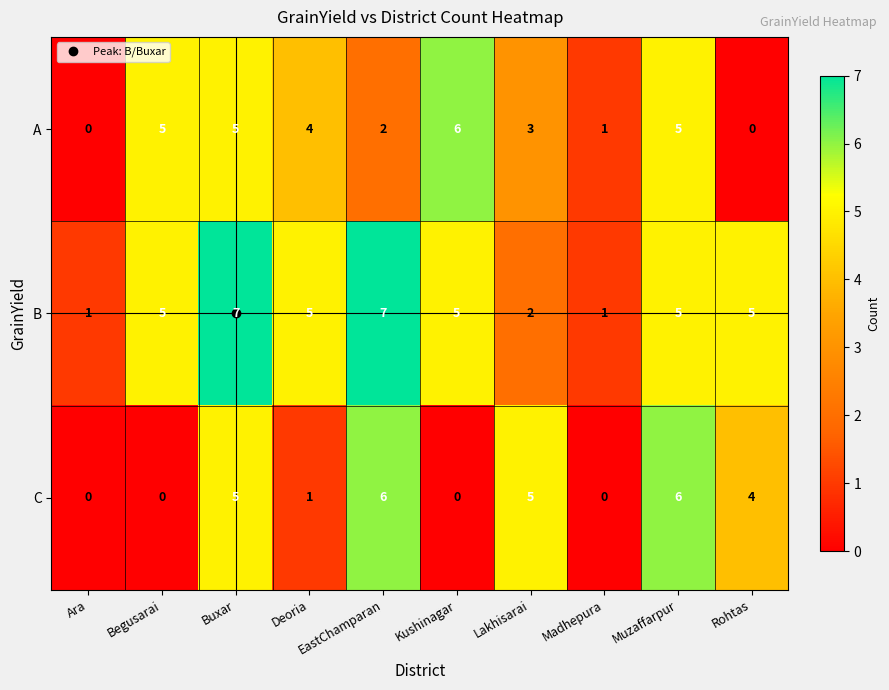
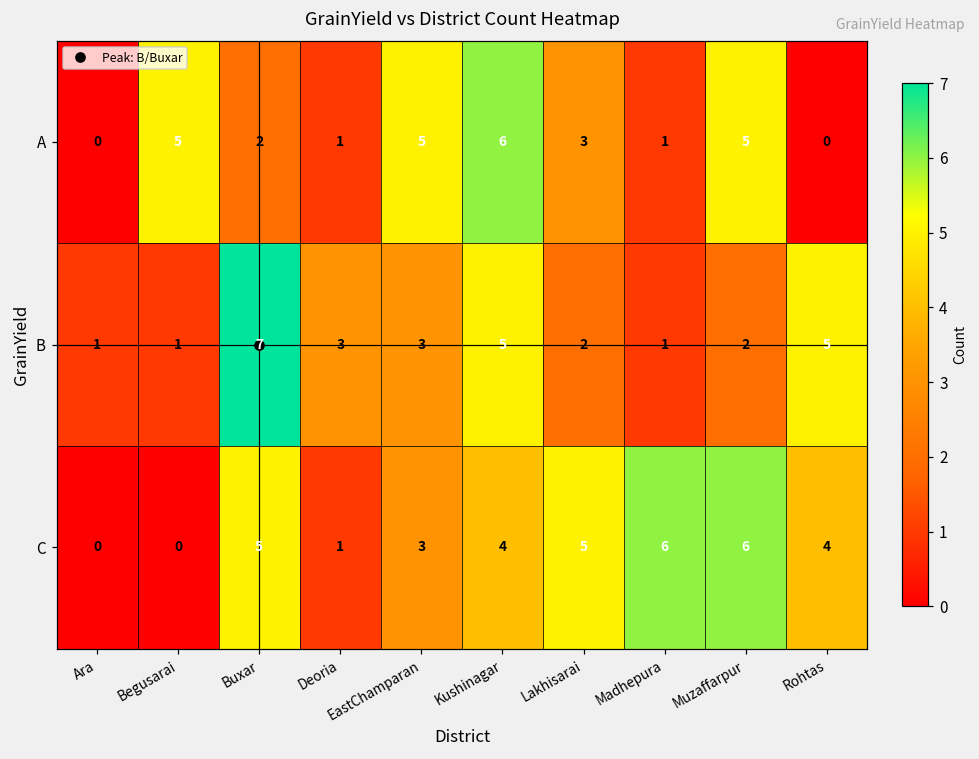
A, Buxar: 5 -> 2
A, Deoria: 4 -> 1
A, EastChamparan: 2 -> 5
B, Begusarai: 5 -> 1
B, Deoria: 5 -> 3
B, EastChamparan: 7 -> 3
B, Muzaffarpur: 5 -> 2
C, EastChamparan: 6 -> 3
C, Kushinagar: 0 -> 4
C, Madhepura: 0 -> 6
